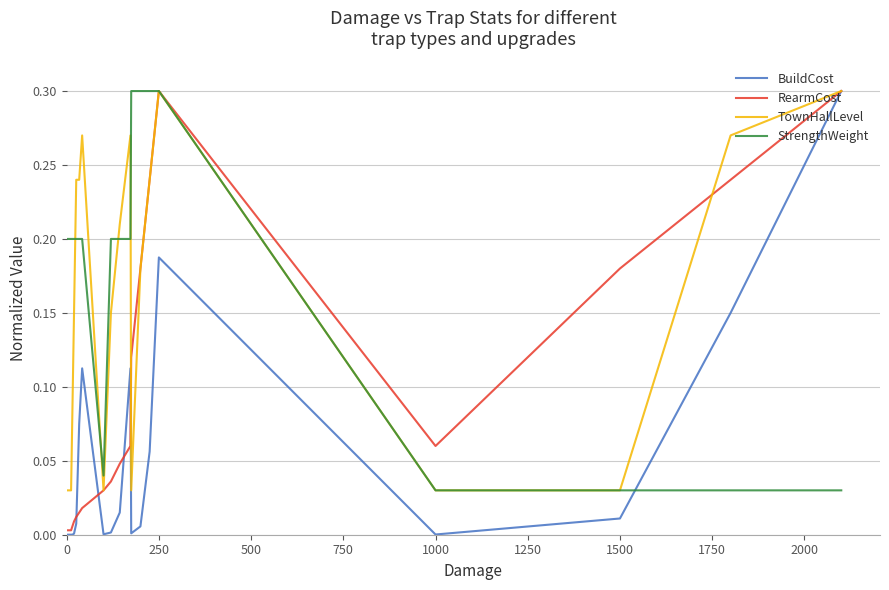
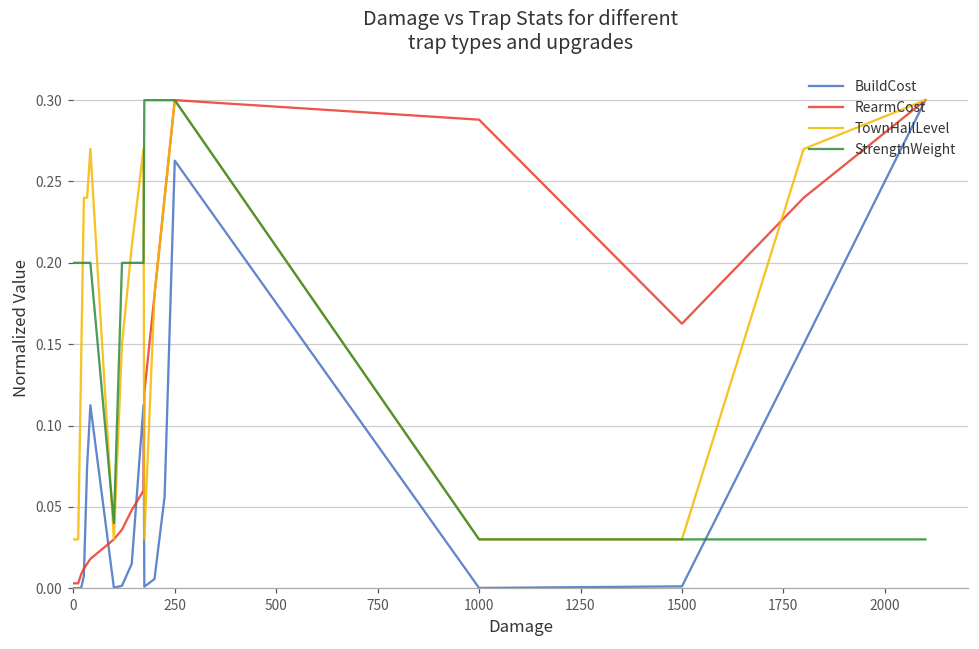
BuildCost, 250: 0.188 -> 0.263
RearmCost, 1000: 0.060 -> 0.288
BuildCost, 1500: 0.011 -> 0.001
RearmCost, 1500: 0.180 -> 0.163
